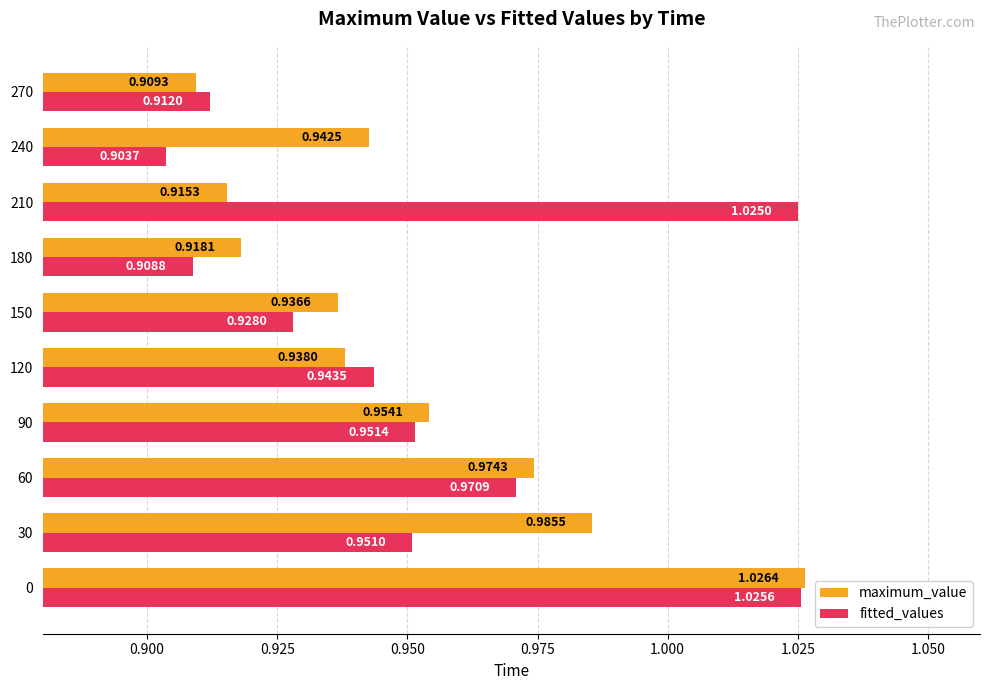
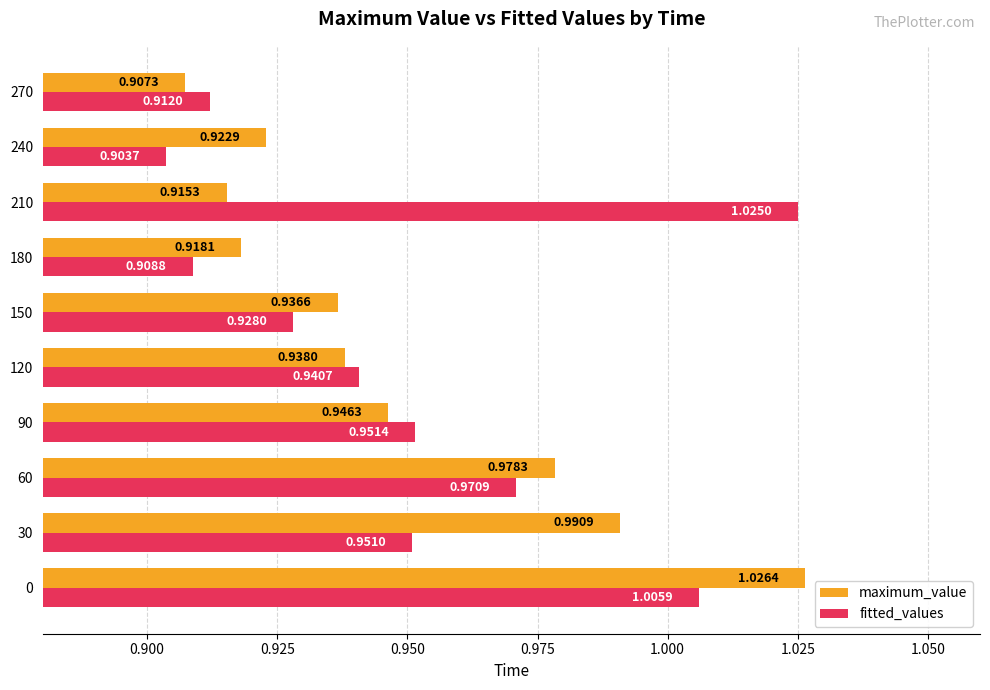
maximum_value, 270: 0.9093 -> 0.9073
maximum_value, 240: 0.9425 -> 0.9229
fitted_values, 120: 0.9435 -> 0.9407
maximum_value, 90: 0.9541 -> 0.9463
maximum_value, 60: 0.9743 -> 0.9783
maximum_value, 30: 0.9855 -> 0.9909
fitted_values, 0: 1.0256 -> 1.0059
